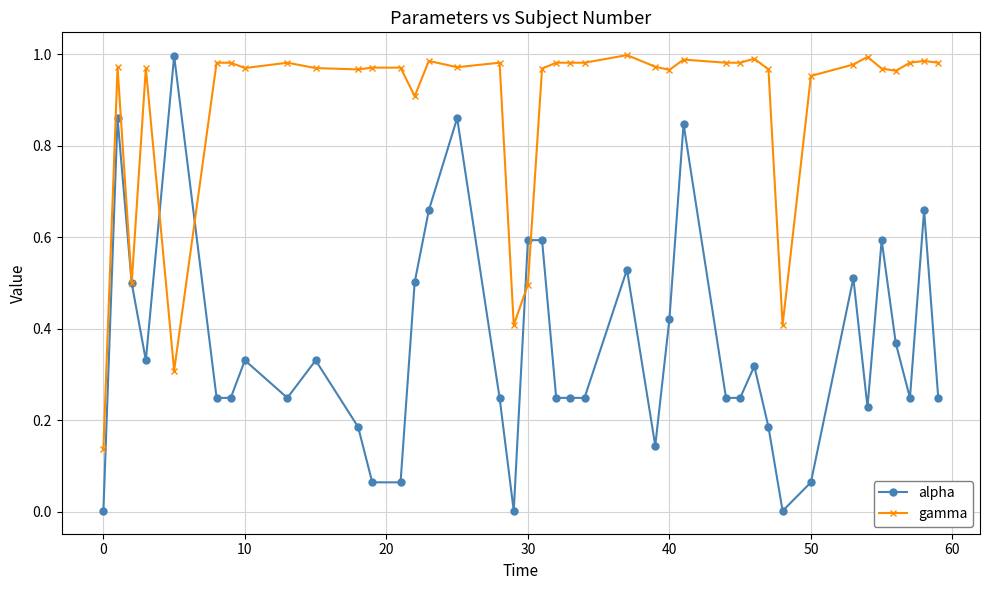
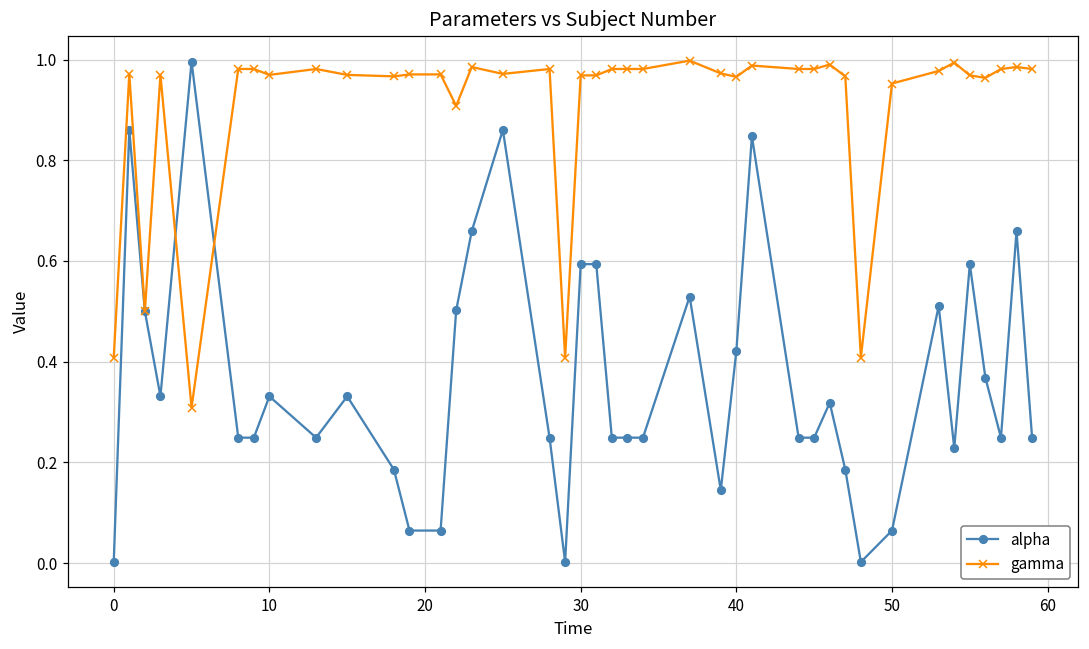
gamma, 0: 0.14 -> 0.41
gamma, 30: 0.50 -> 0.97
